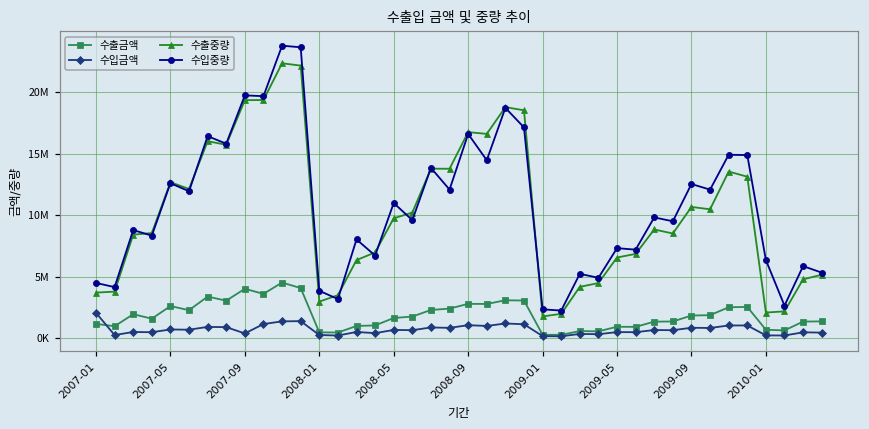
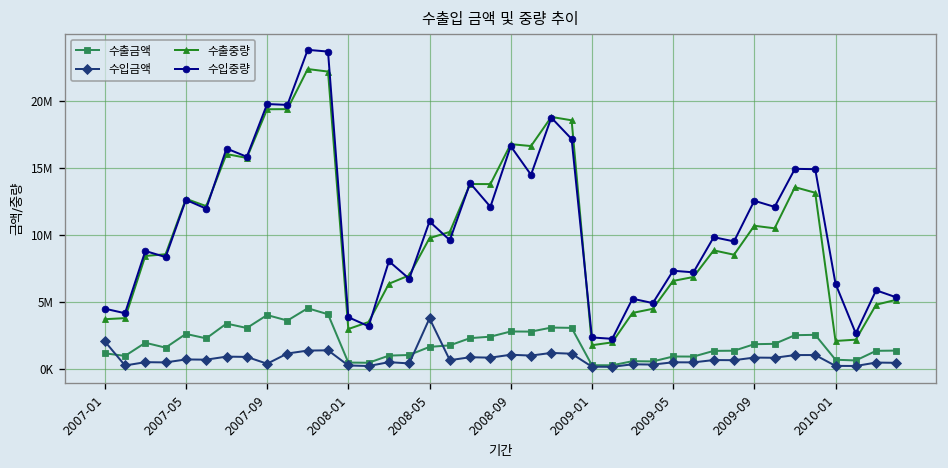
수입금액, 2008-05: 700000 -> 3800000
